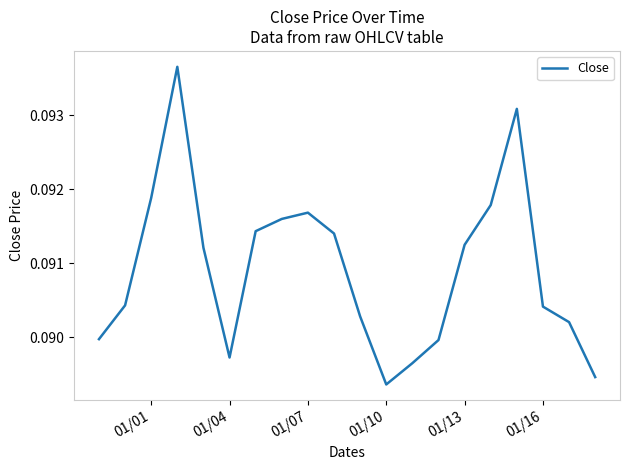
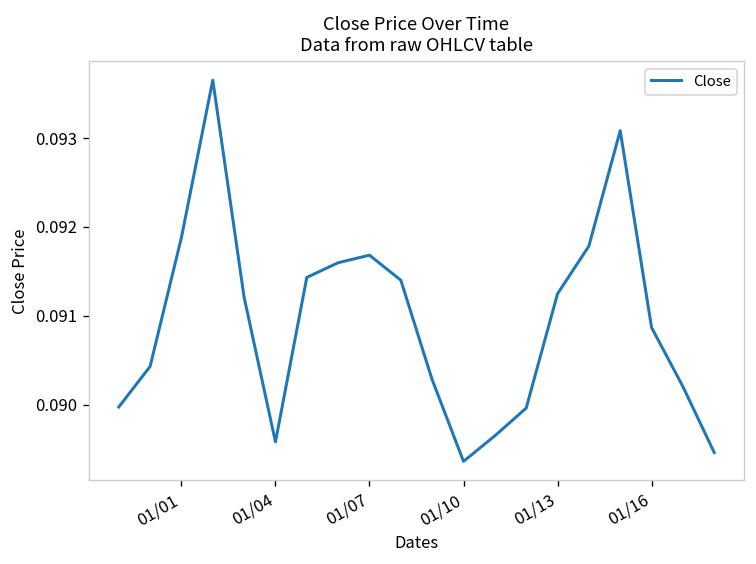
01/04: 0.0897 -> 0.0896
01/16: 0.0904 -> 0.0909
